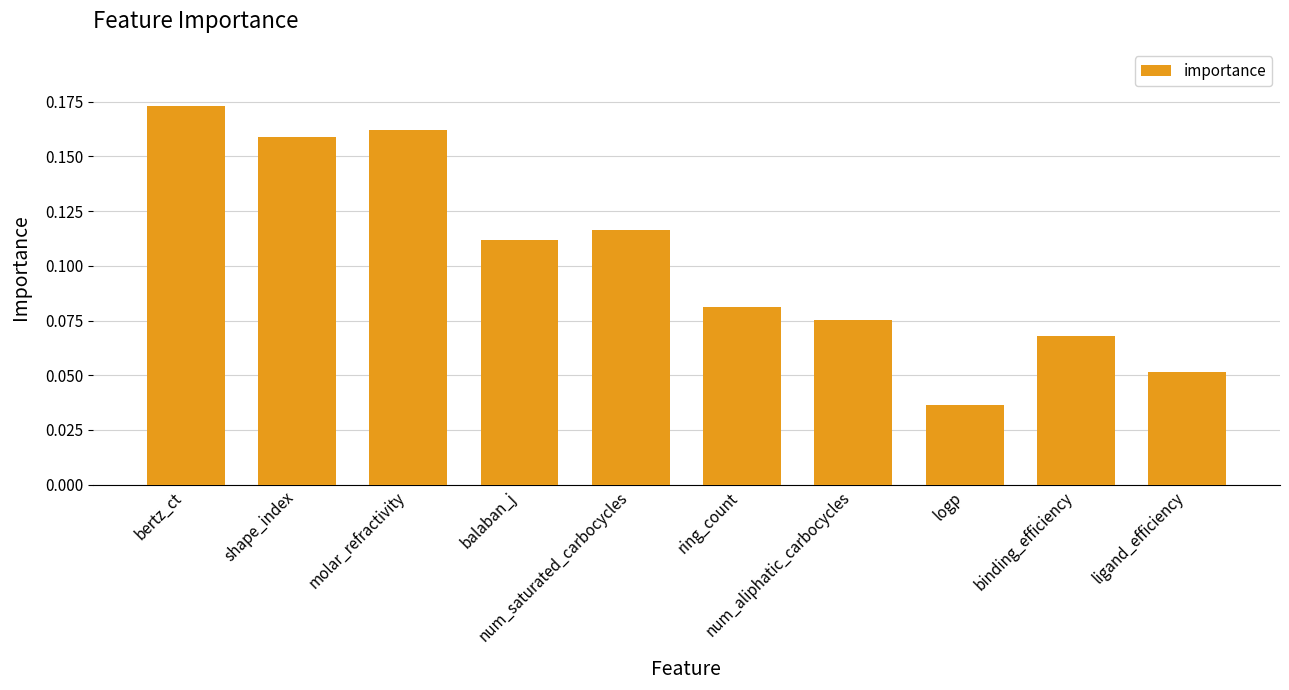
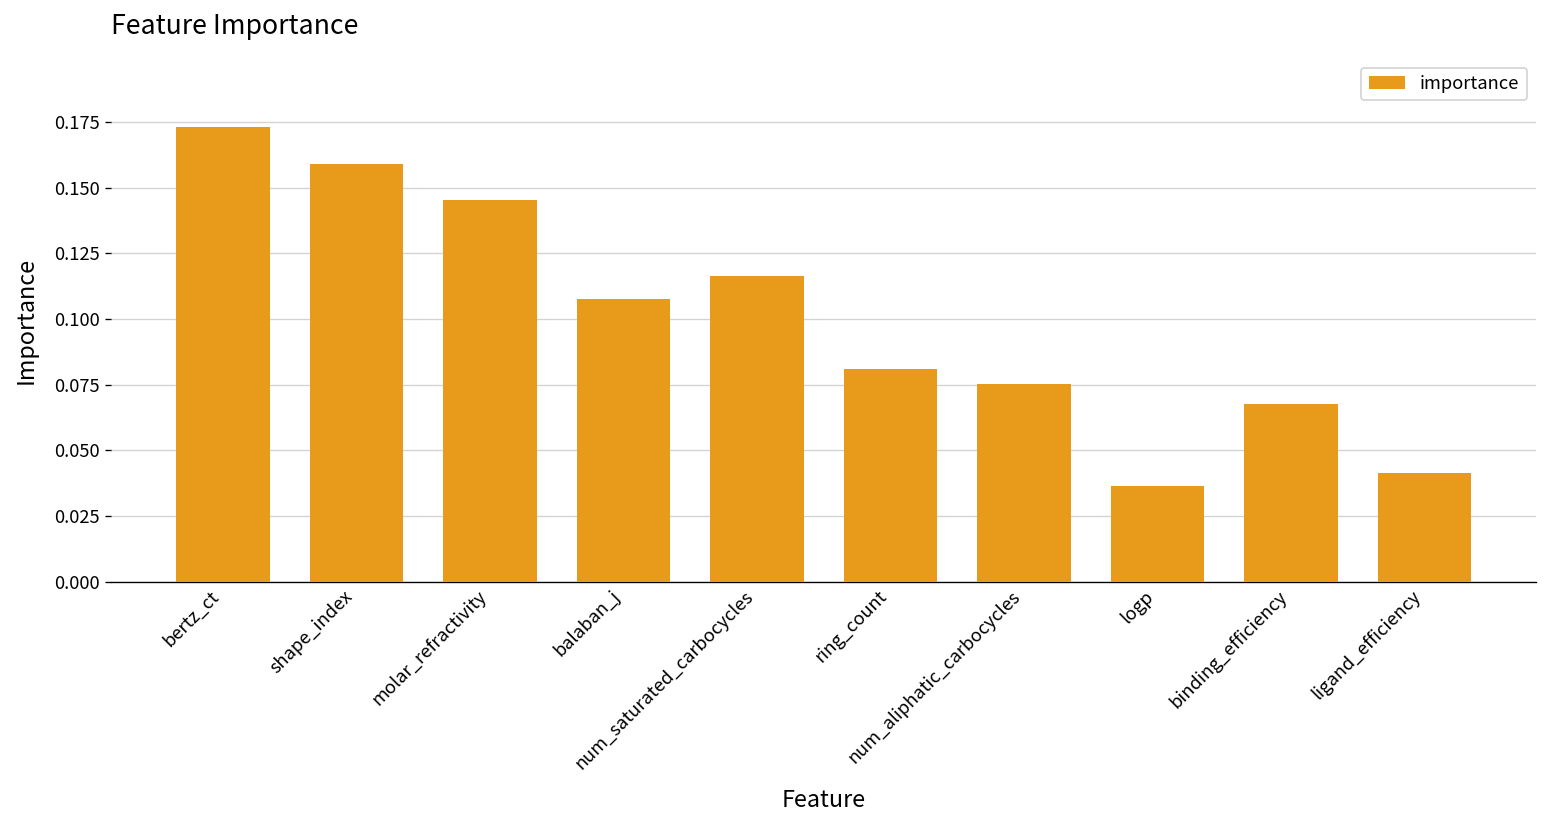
molar_refractivity: 0.162 -> 0.145
balaban_j: 0.112 -> 0.107
ligand_efficiency: 0.052 -> 0.041
